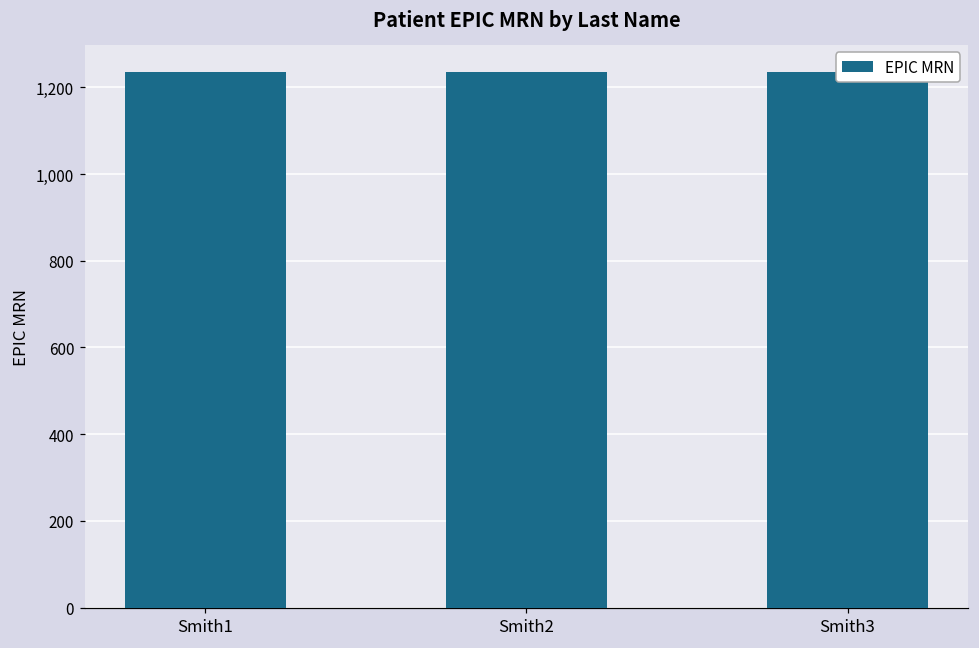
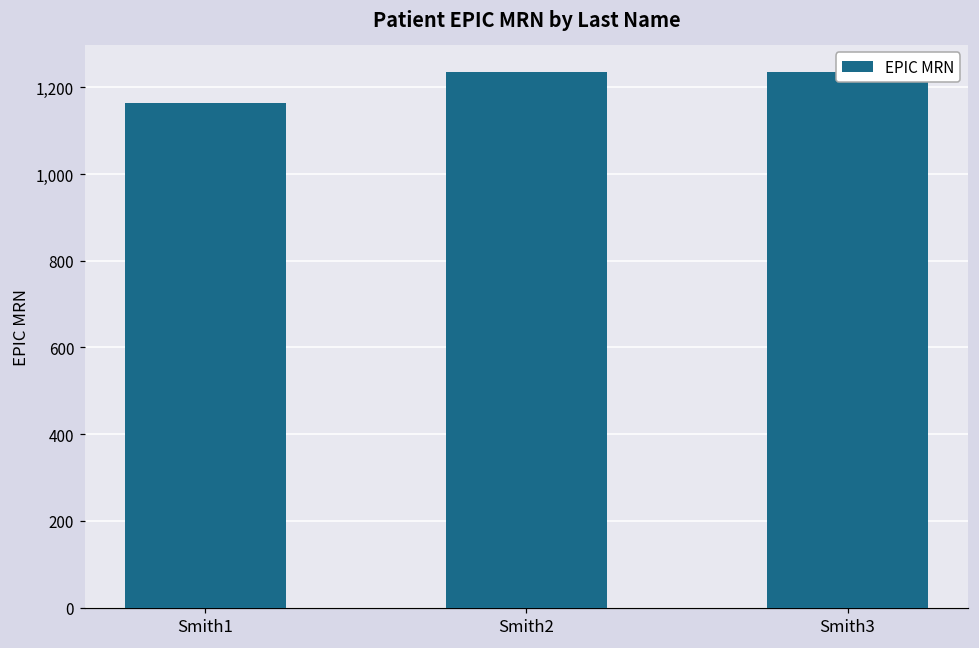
Smith1: 1,230 -> 1,160
